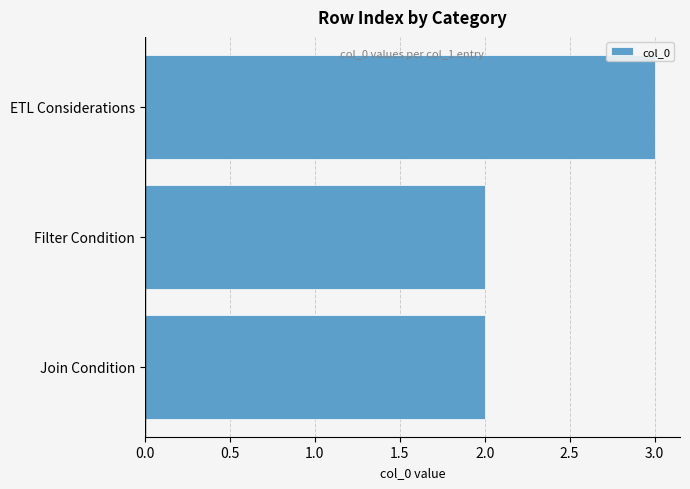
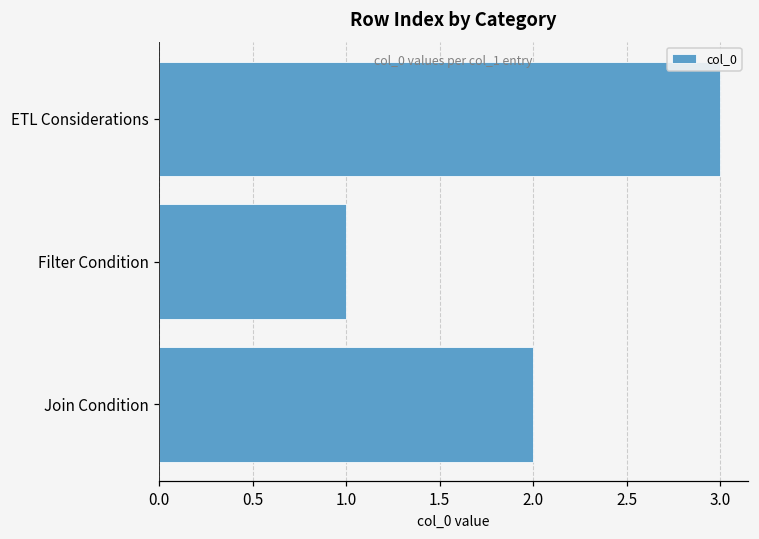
Filter Condition: 2 -> 1
